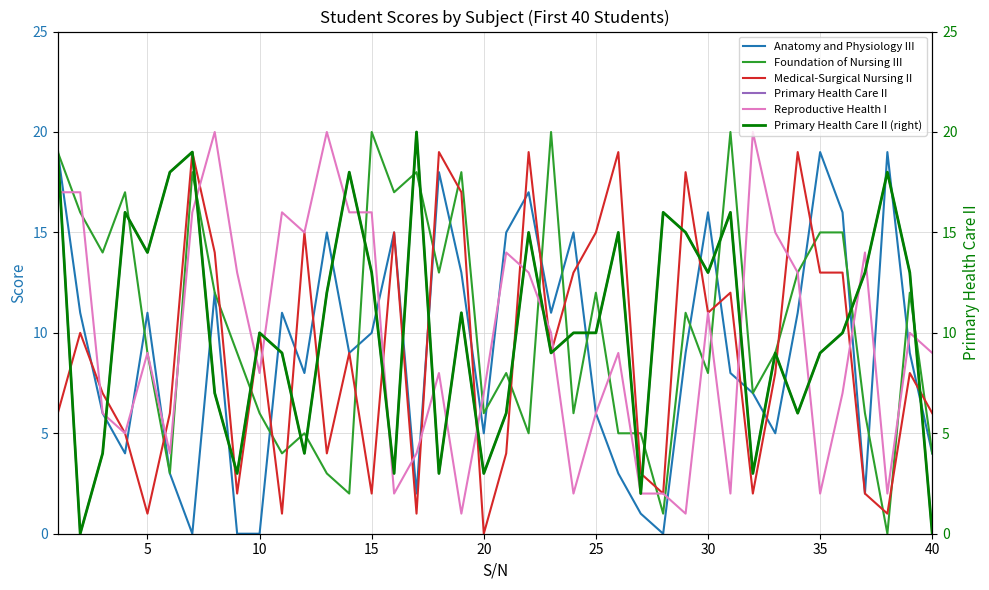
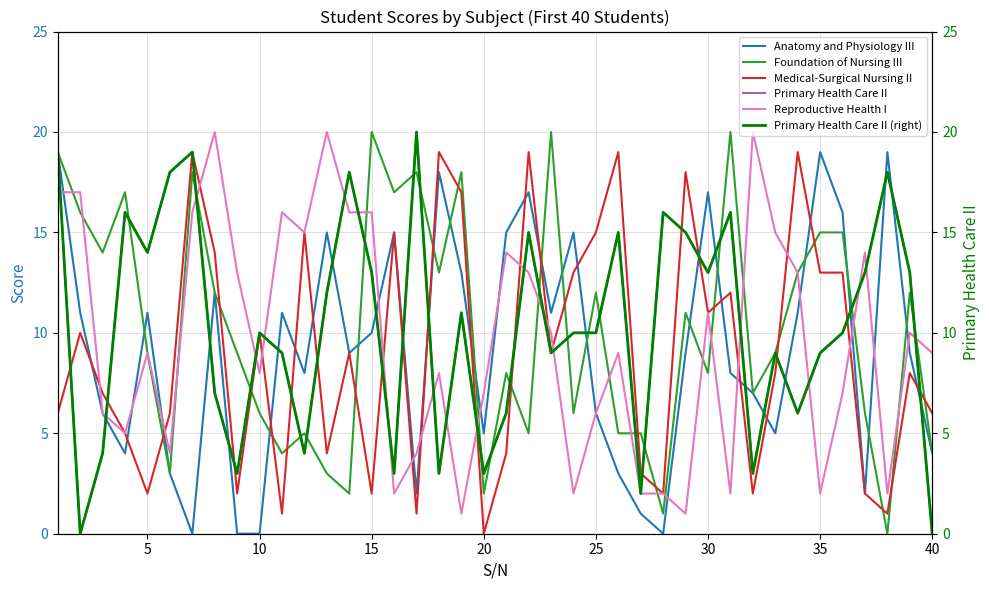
Medical-Surgical Nursing II, 5: 1 -> 2
Foundation of Nursing III, 20: 6 -> 2
Anatomy and Physiology III, 30: 16 -> 17
